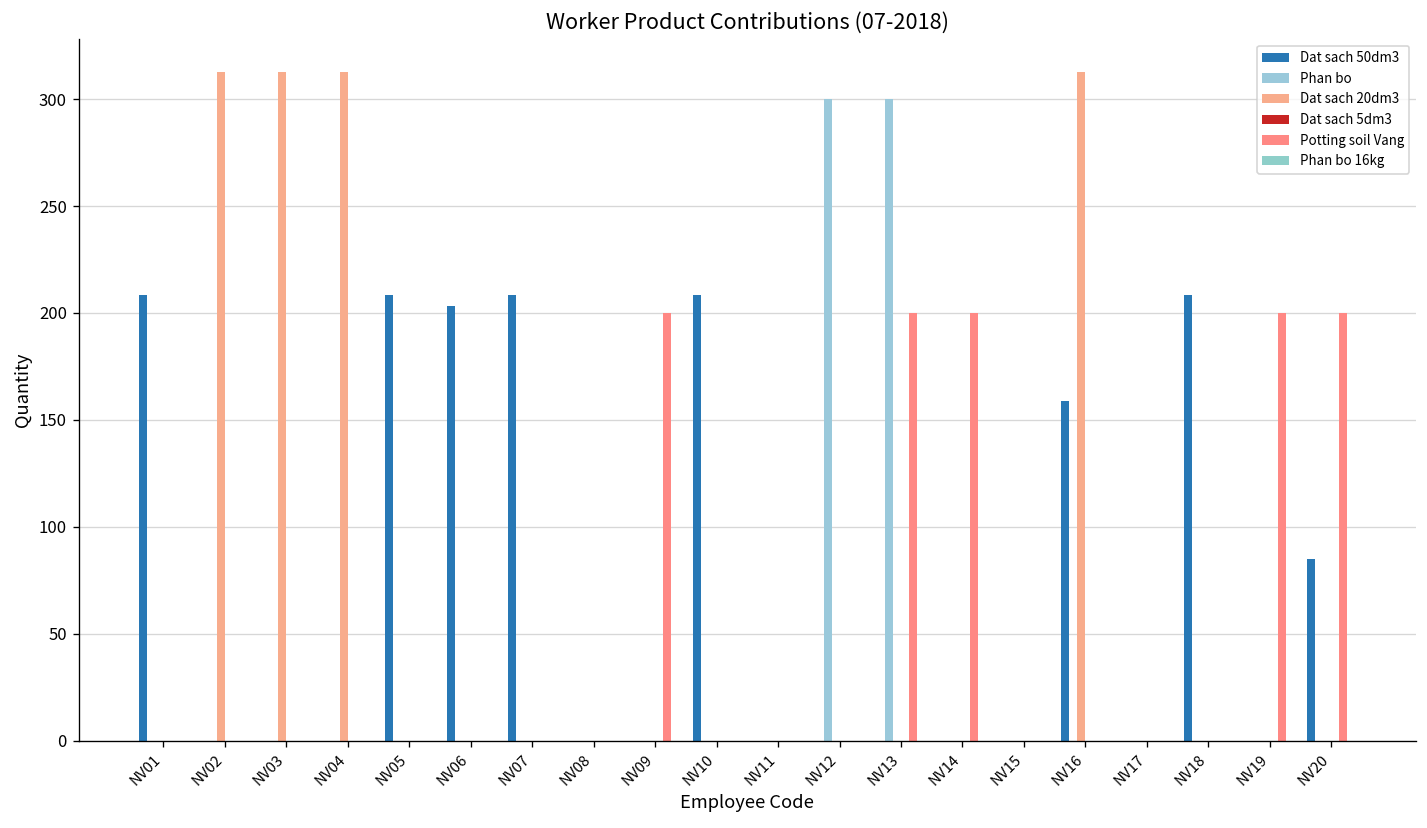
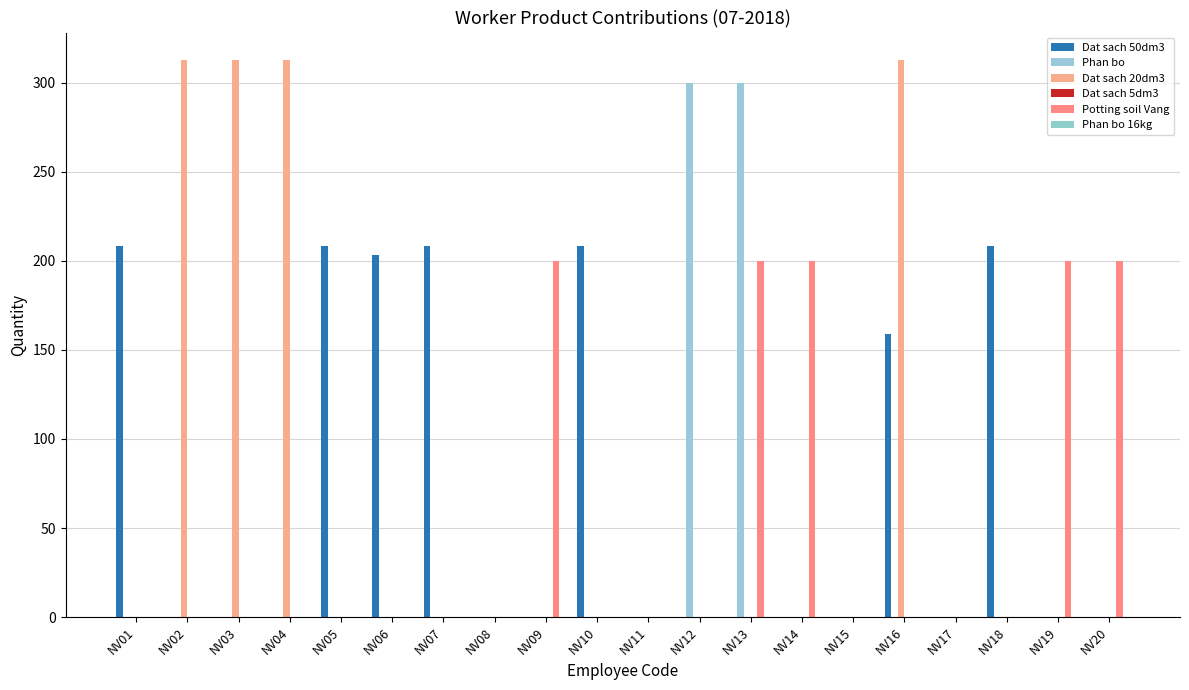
Dat sach 50dm3, NV20: 85 -> 0
